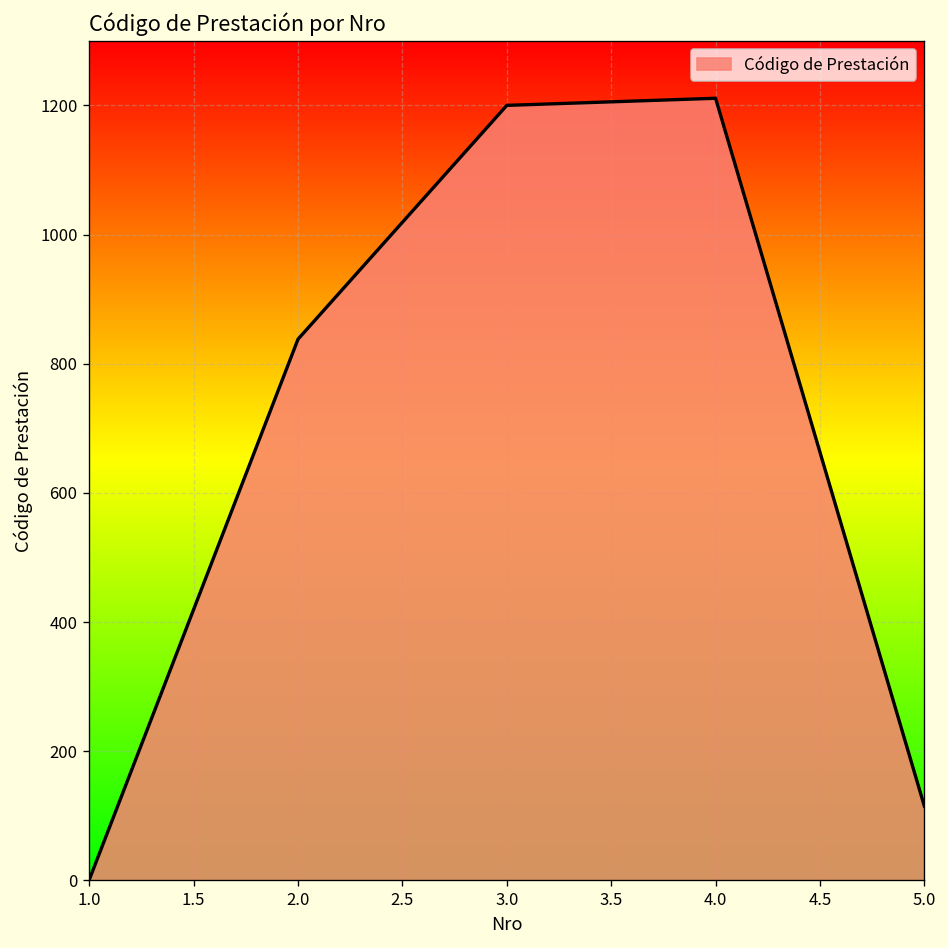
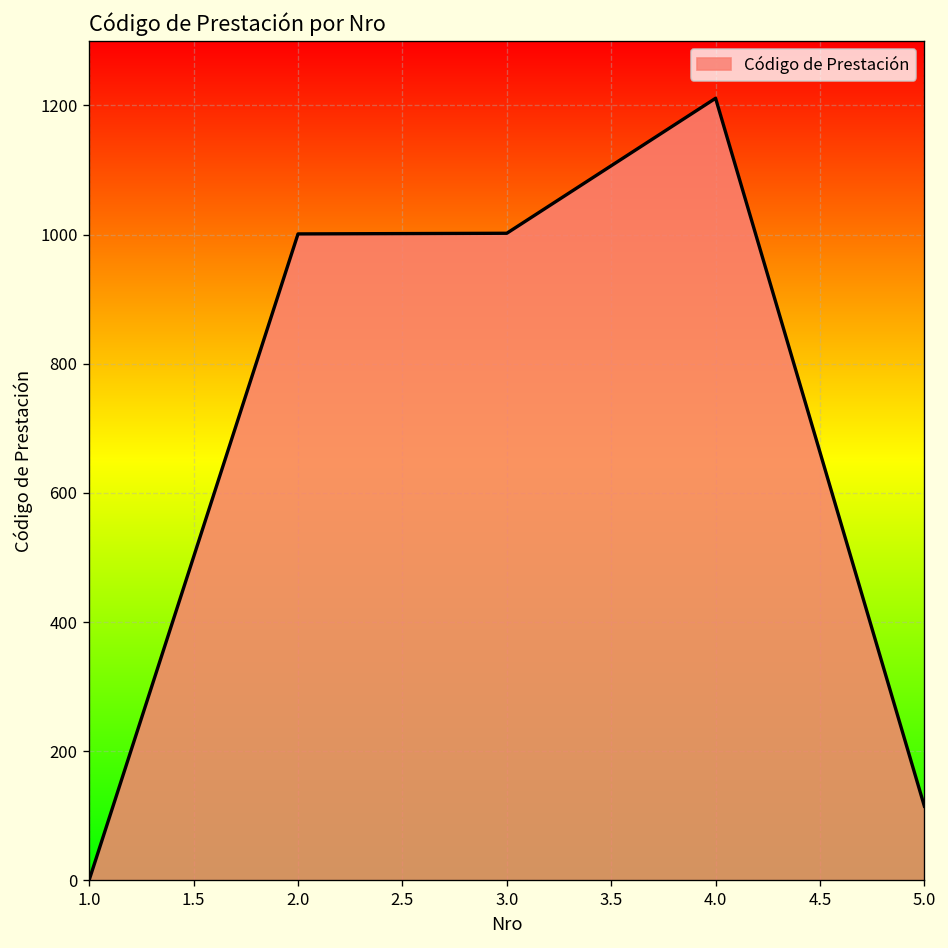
2.0: 840 -> 1000
3.0: 1200 -> 1000
